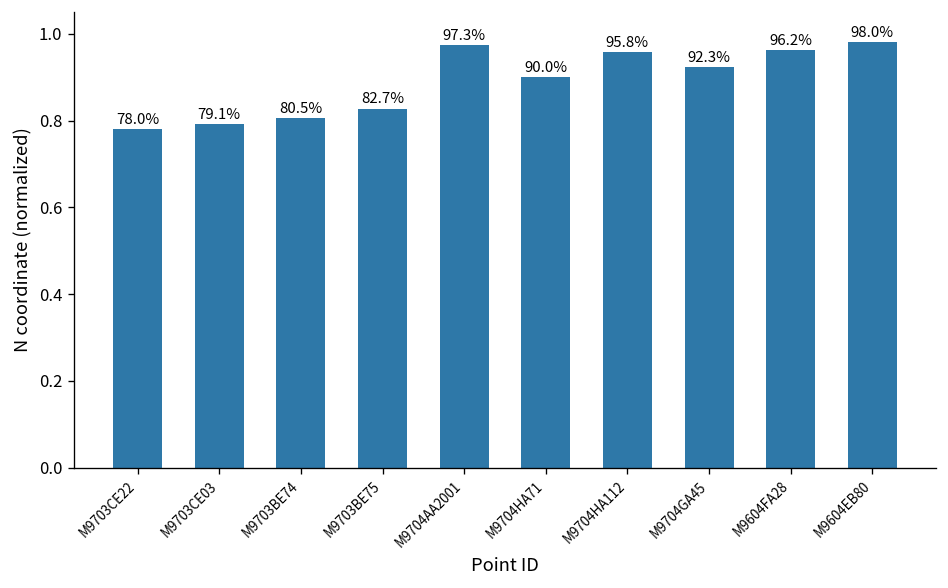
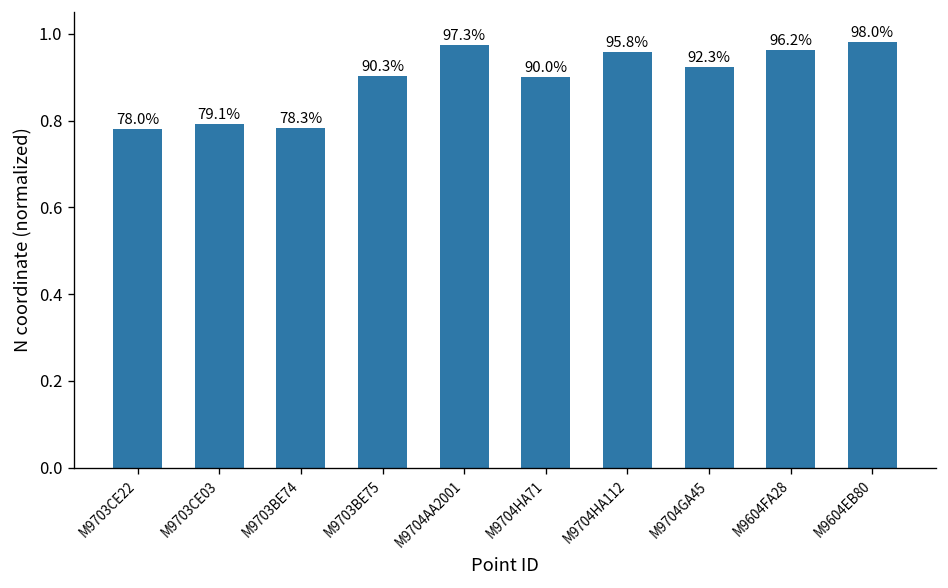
M9703BE74: 80.5% -> 78.3%
M9703BE75: 82.7% -> 90.3%
